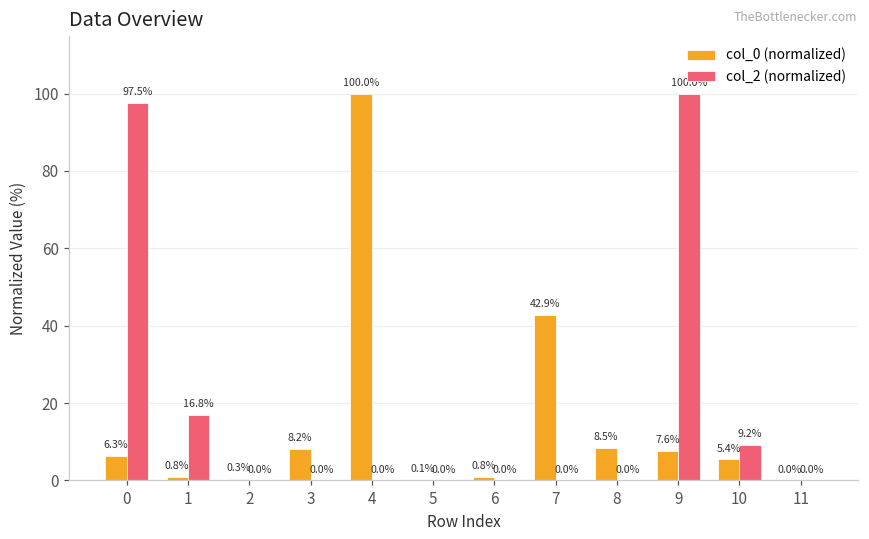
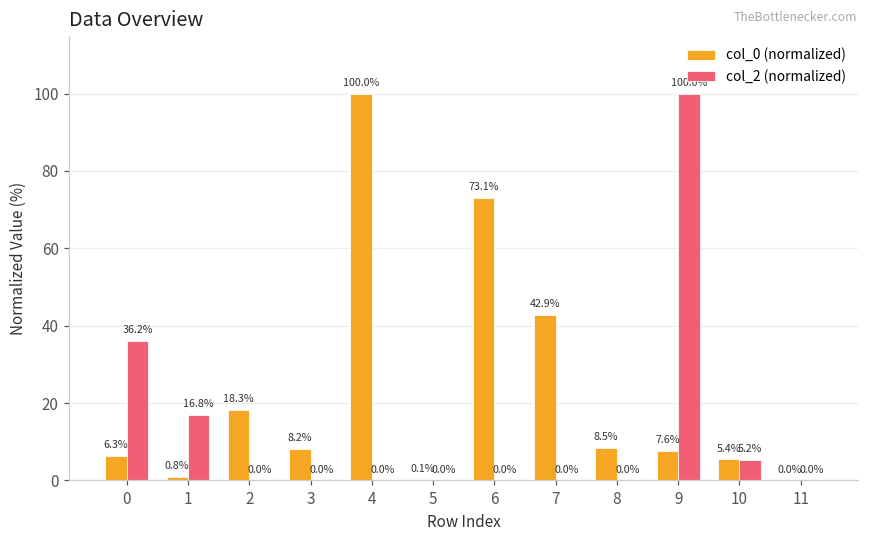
col_2 (normalized), 0: 97.5% -> 36.2%
col_0 (normalized), 2: 0.3% -> 18.3%
col_0 (normalized), 6: 0.8% -> 73.1%
col_2 (normalized), 10: 9.2% -> 5.2%
